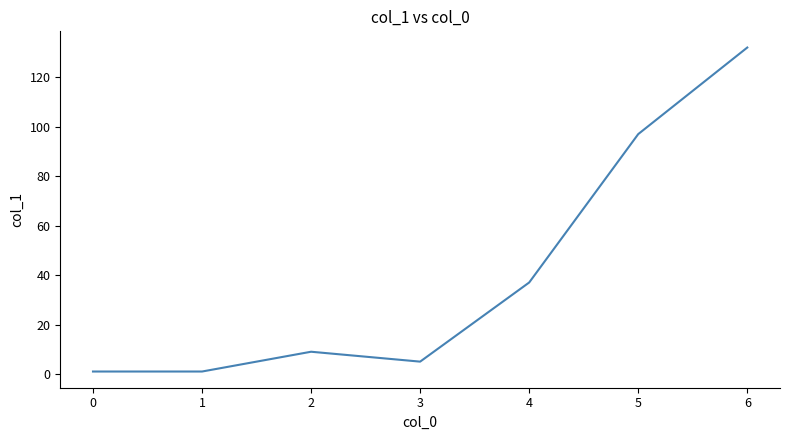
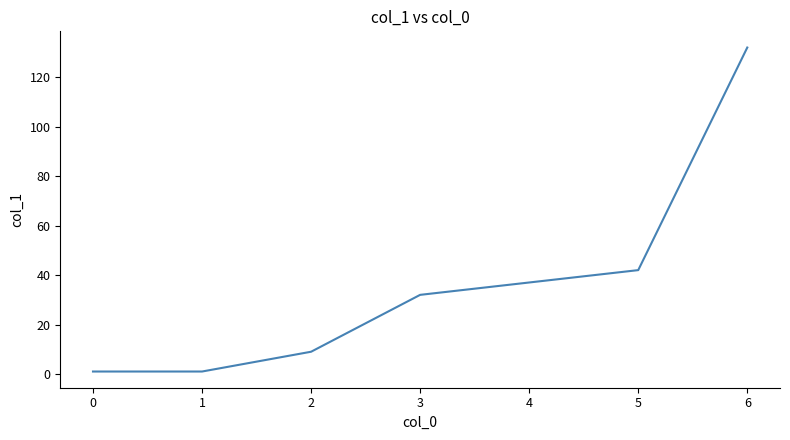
3: 5 -> 32
5: 97 -> 42
